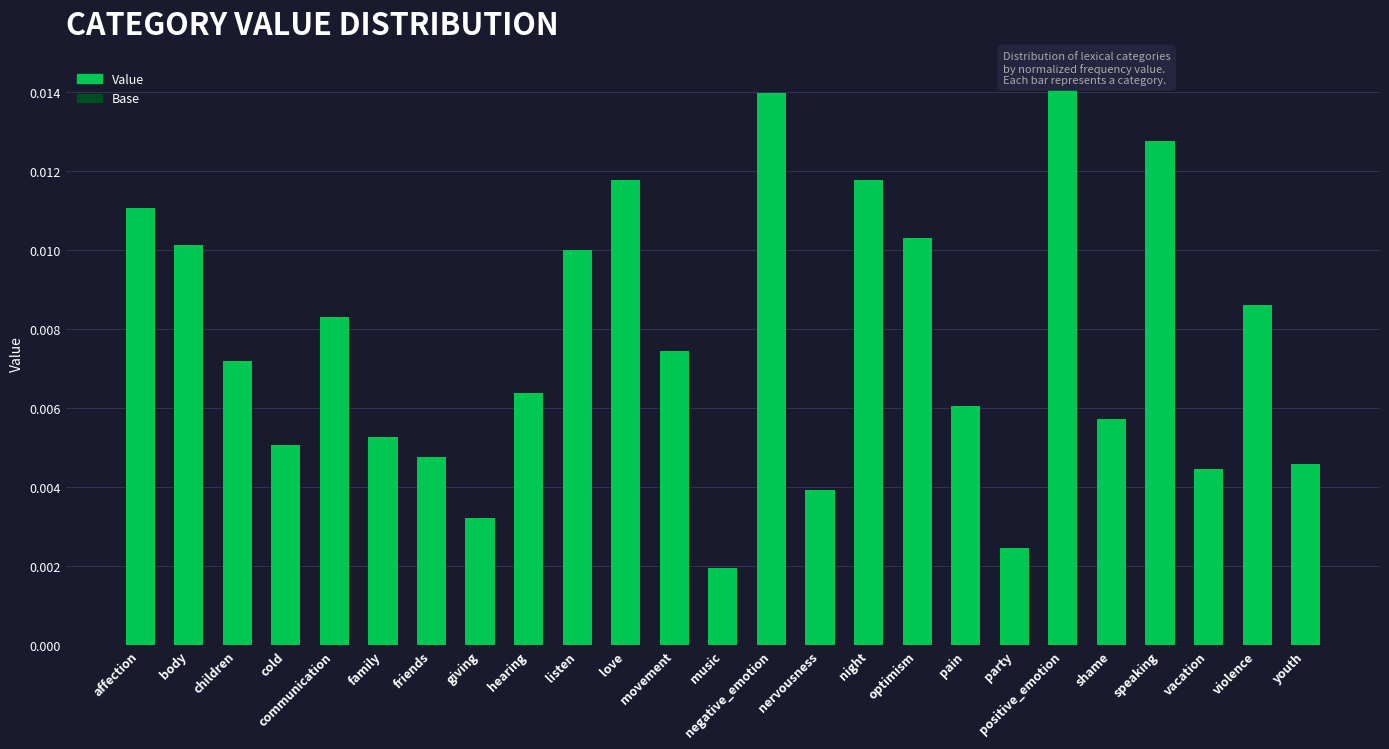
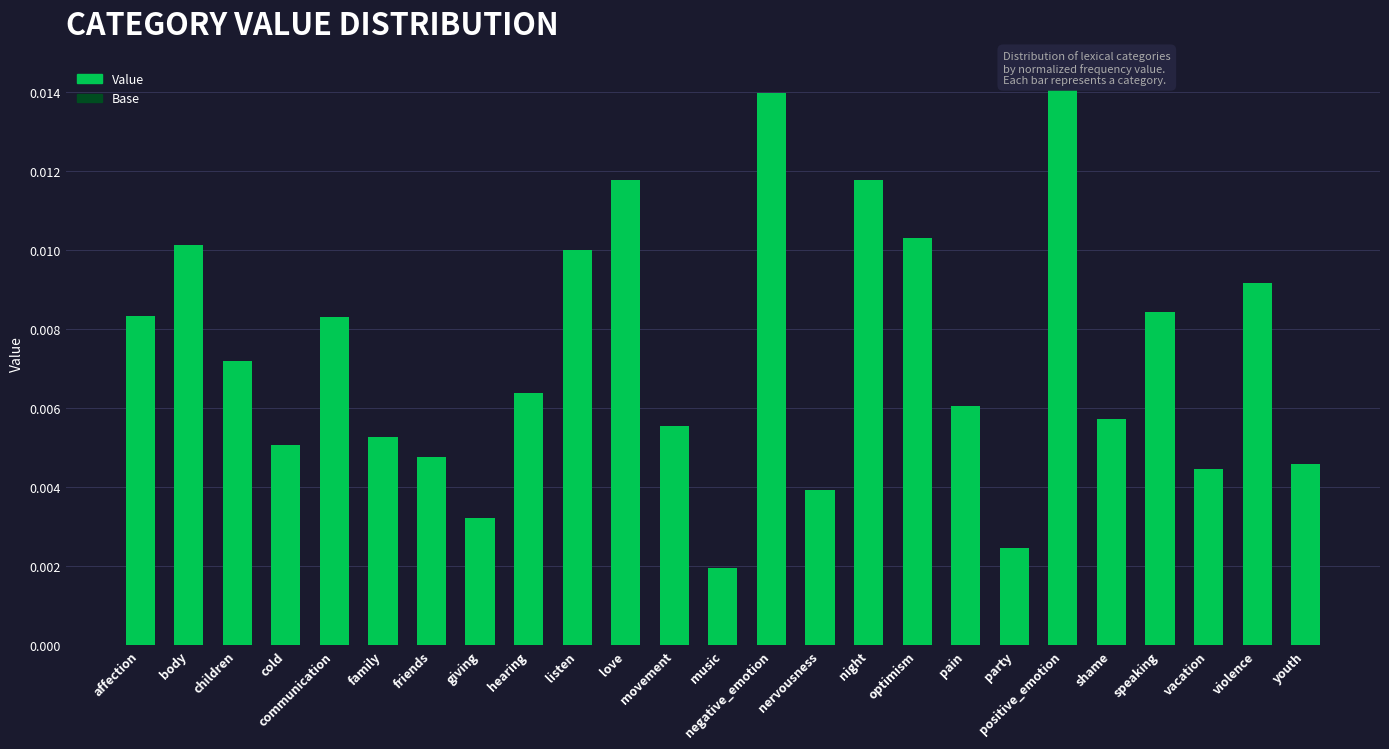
Value, affection: 0.0111 -> 0.0083
Value, movement: 0.0074 -> 0.0056
Value, speaking: 0.0128 -> 0.0084
Value, violence: 0.0086 -> 0.0092
